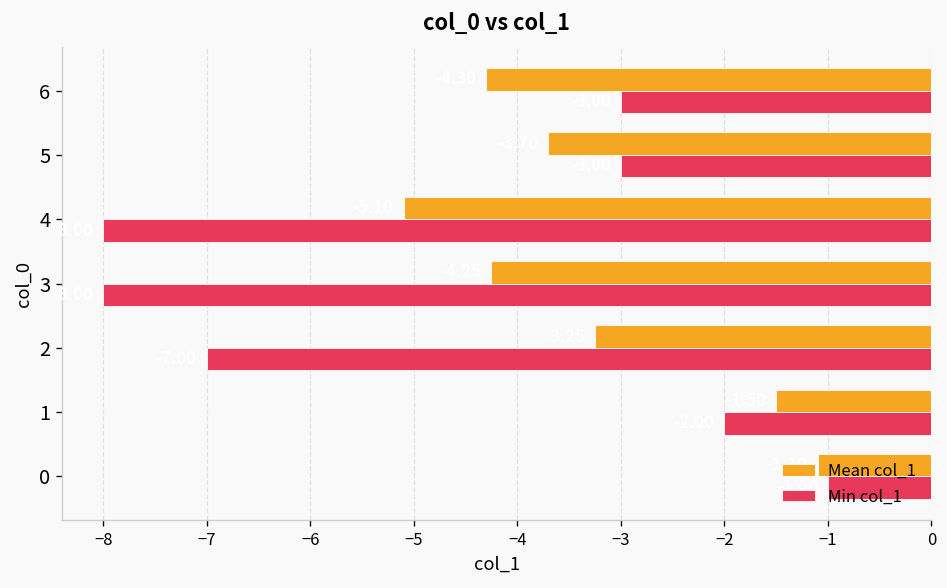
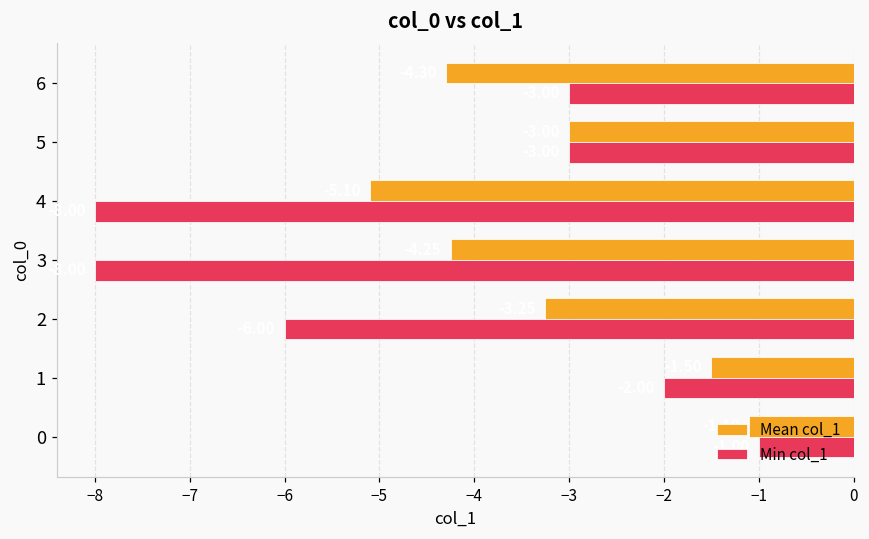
Mean col_1, 5: -3.7 -> -3.0
Min col_1, 2: -7 -> -6
